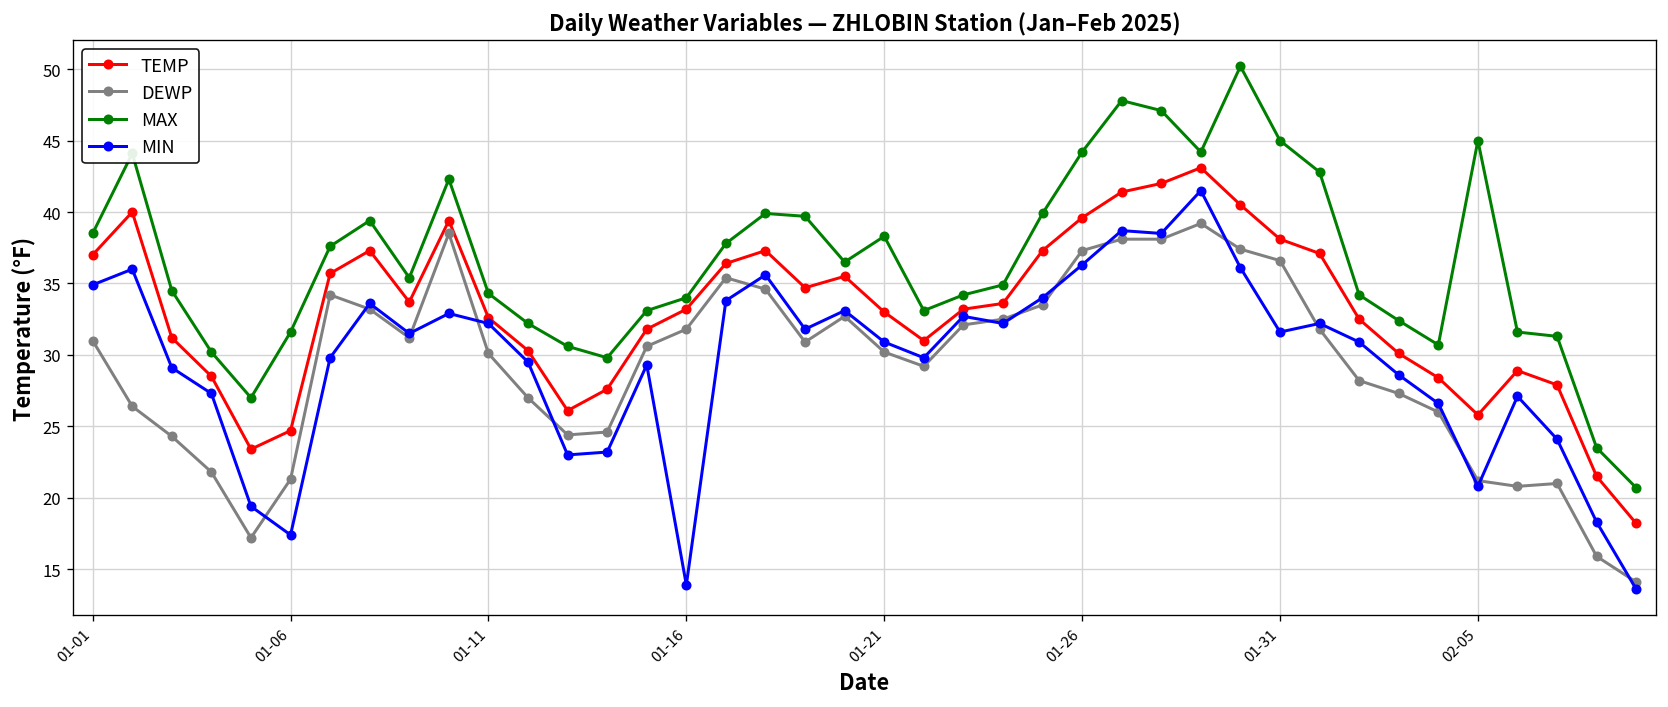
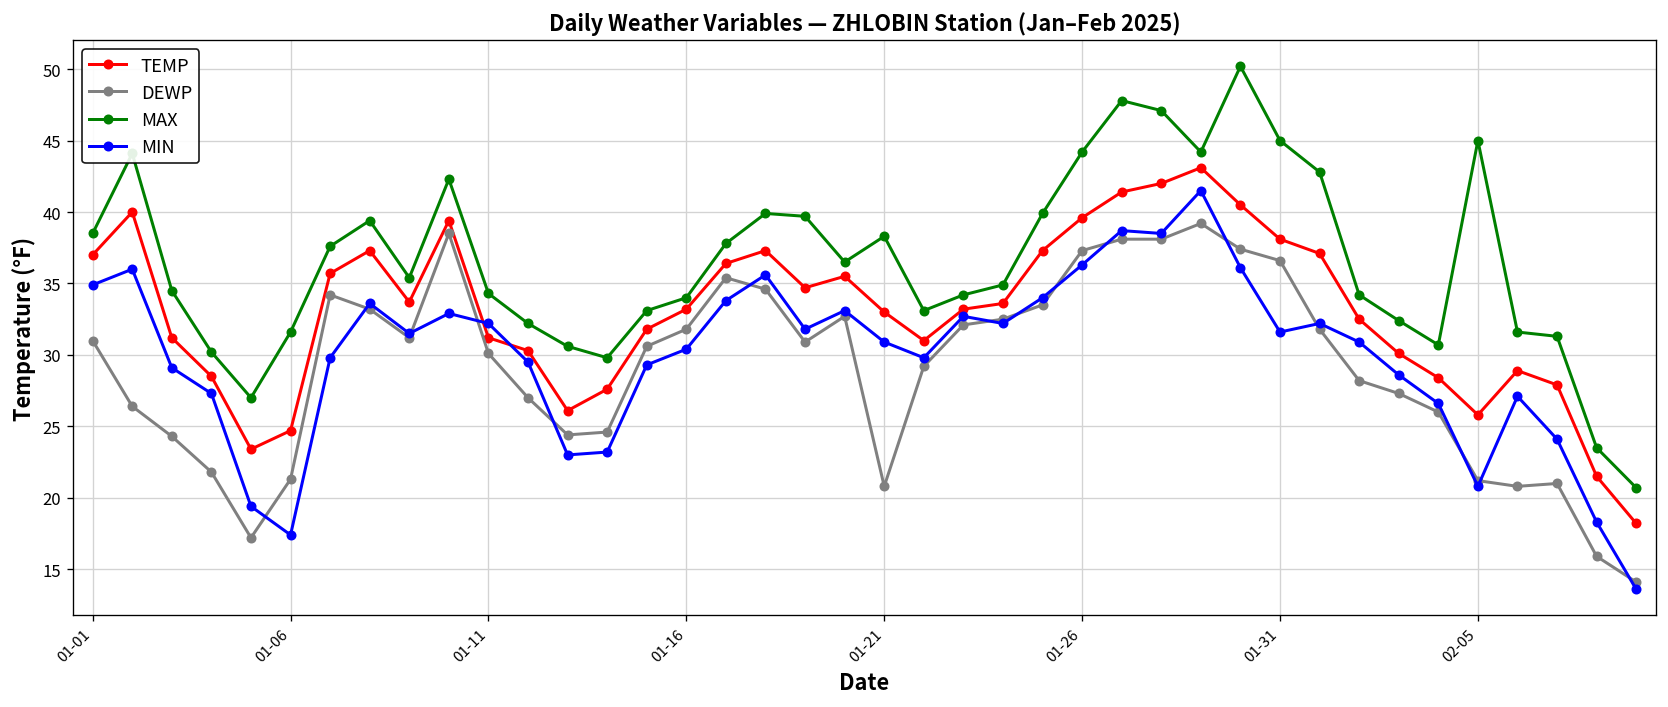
TEMP, 01-11: 32.6 -> 31.2
MIN, 01-16: 13.9 -> 30.4
DEWP, 01-21: 30.2 -> 20.8
